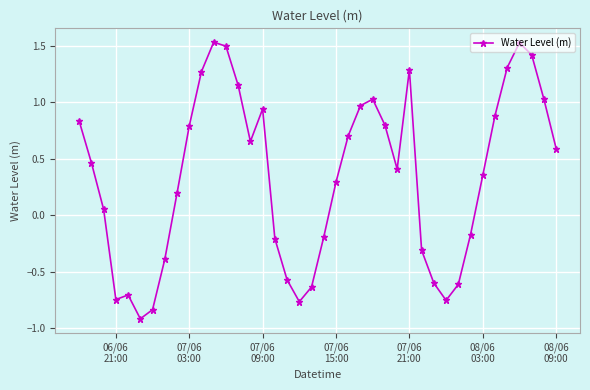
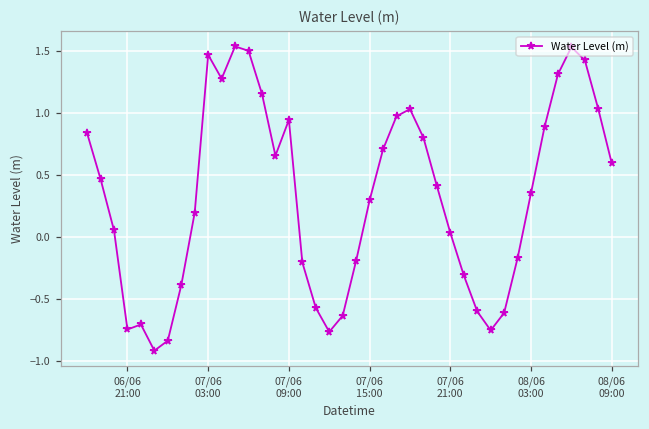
07/06 03:00: 0.79 -> 1.47
07/06 21:00: 1.29 -> 0.03
